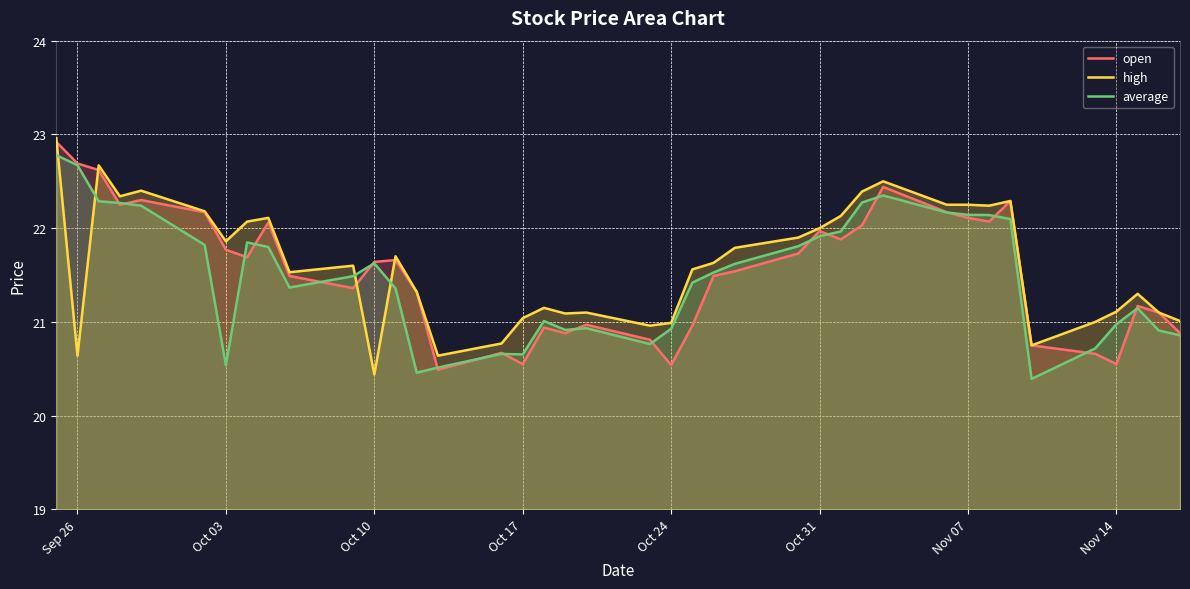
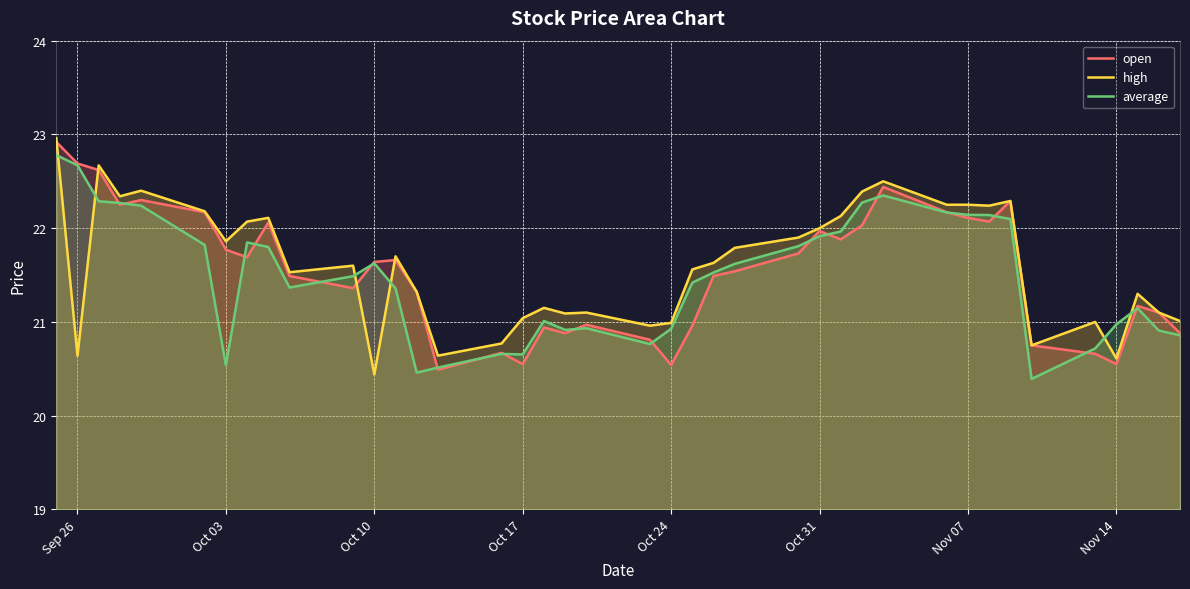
high, Nov 14: 21.1 -> 20.6
